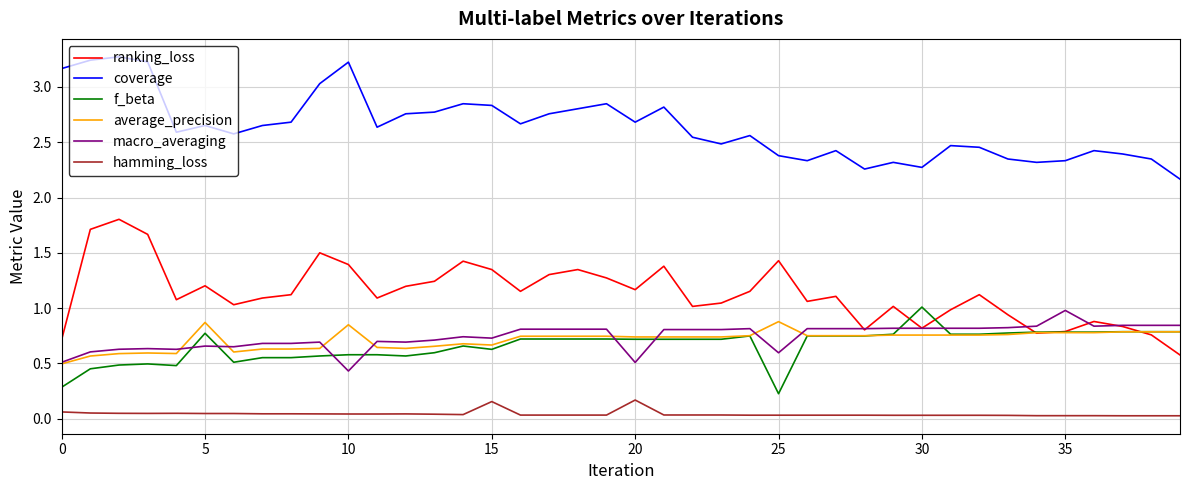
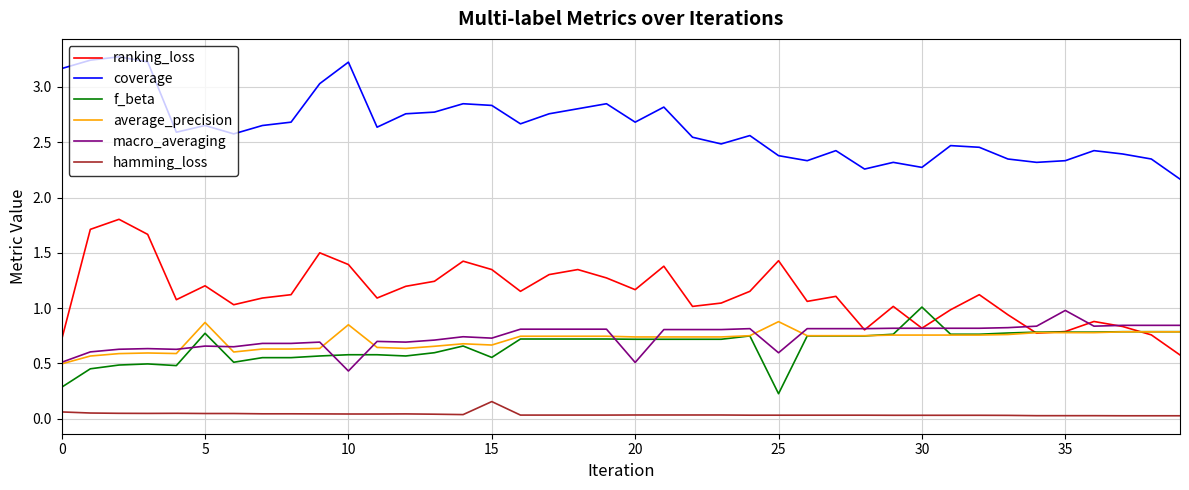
f_beta, 15: 0.63 -> 0.55
hamming_loss, 20: 0.17 -> 0.03
